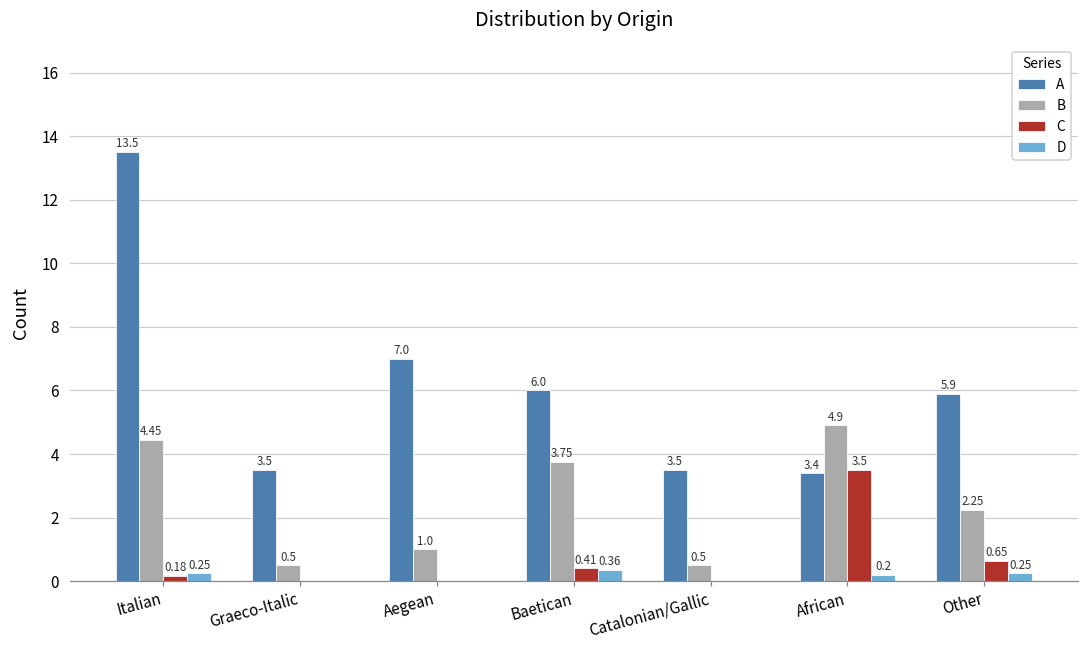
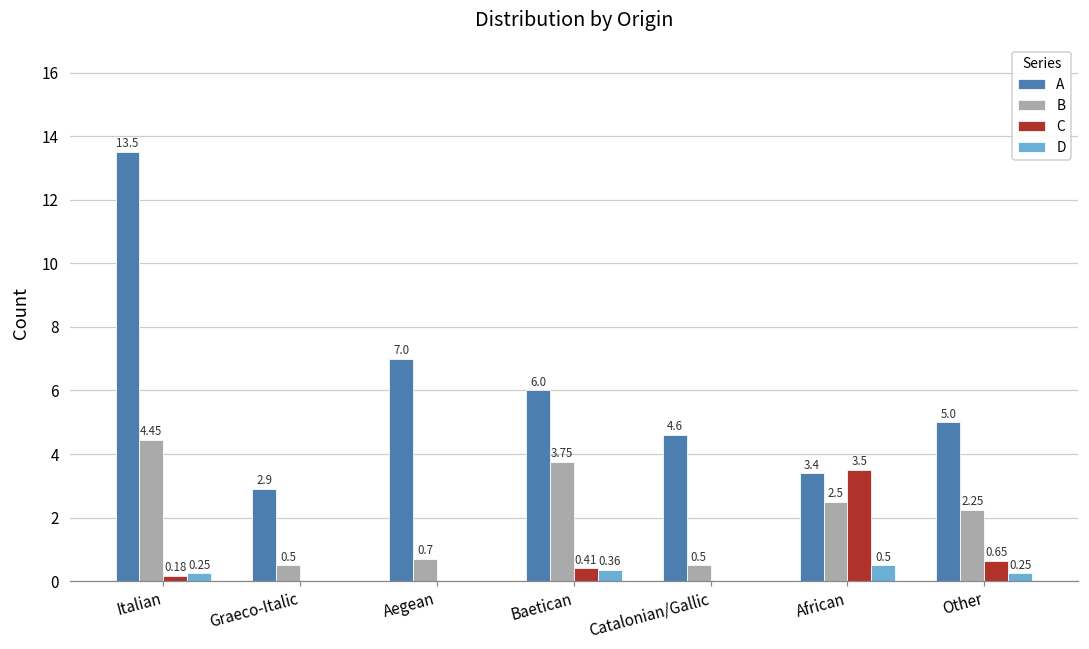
A, Graeco-Italic: 3.5 -> 2.9
B, Aegean: 1.0 -> 0.7
A, Catalonian/Gallic: 3.5 -> 4.6
B, African: 4.9 -> 2.5
D, African: 0.2 -> 0.5
A, Other: 5.9 -> 5.0
